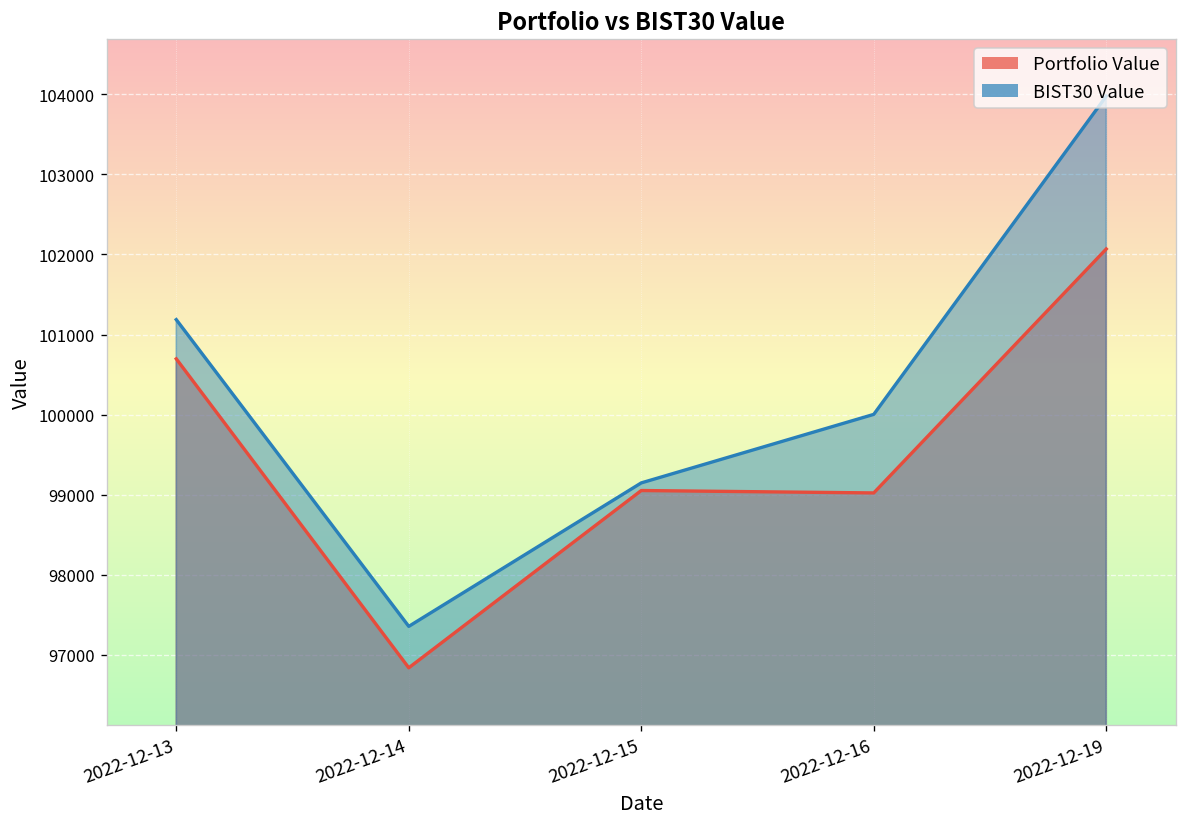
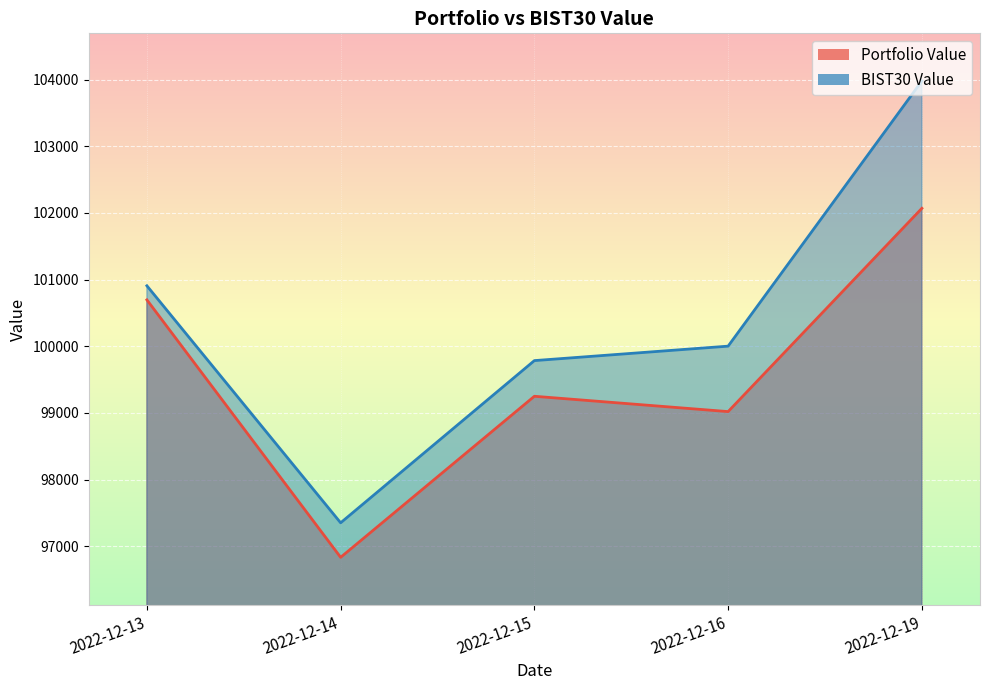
BIST30 Value, 2022-12-13: 101200 -> 100900
Portfolio Value, 2022-12-15: 99100 -> 99300
BIST30 Value, 2022-12-15: 99100 -> 99800
